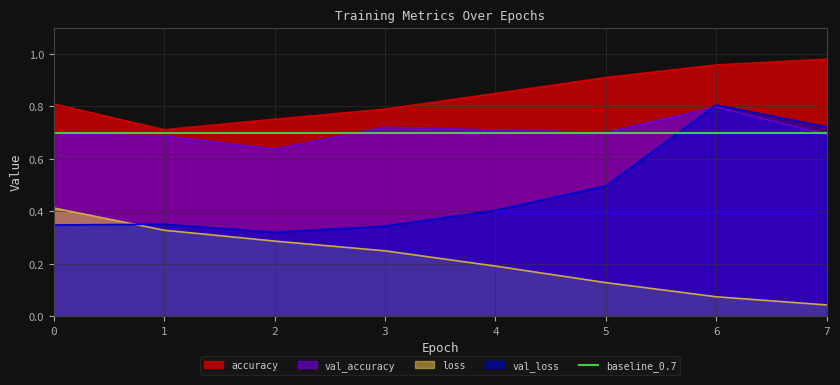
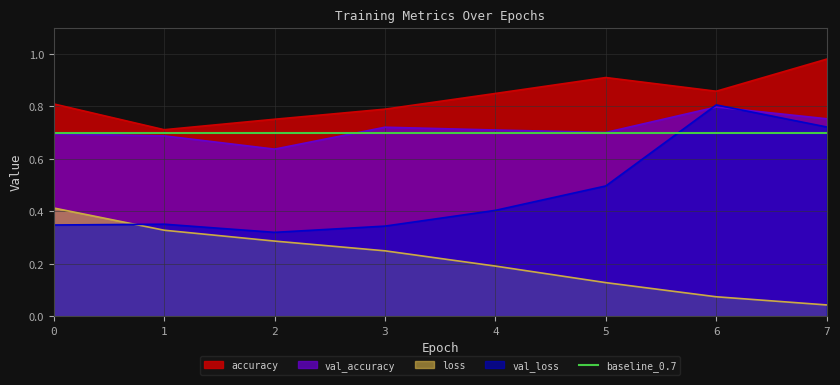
accuracy, 6: 0.96 -> 0.86
val_accuracy, 7: 0.69 -> 0.75
